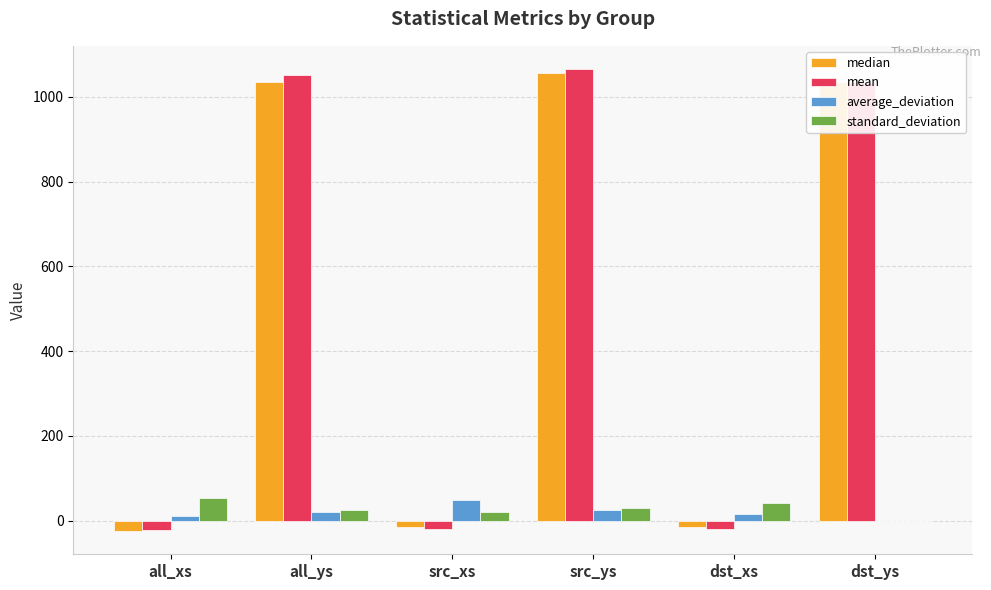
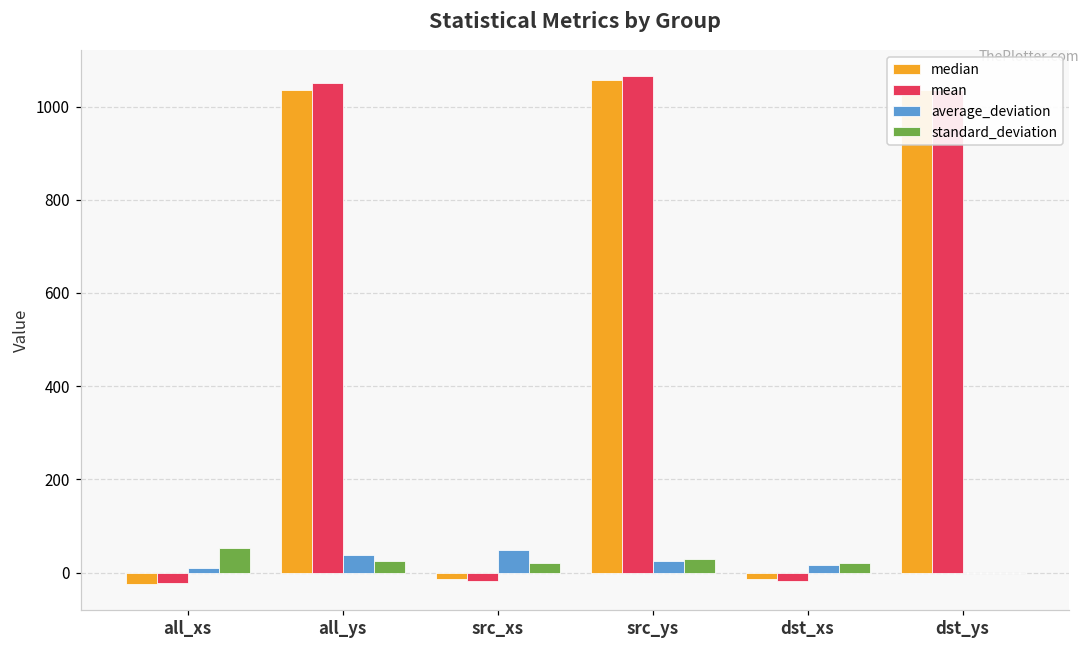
average_deviation, all_ys: 20 -> 40
standard_deviation, dst_xs: 40 -> 20
